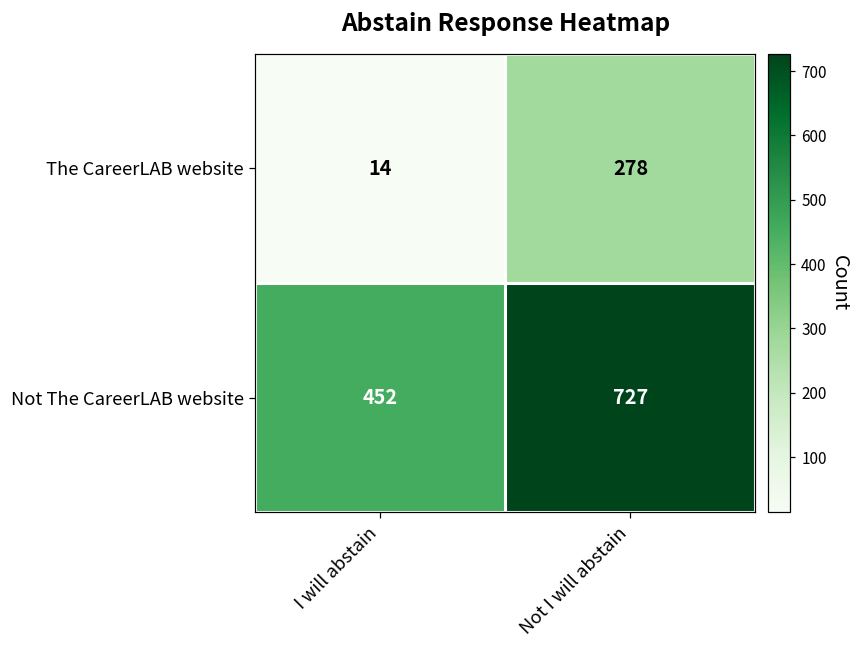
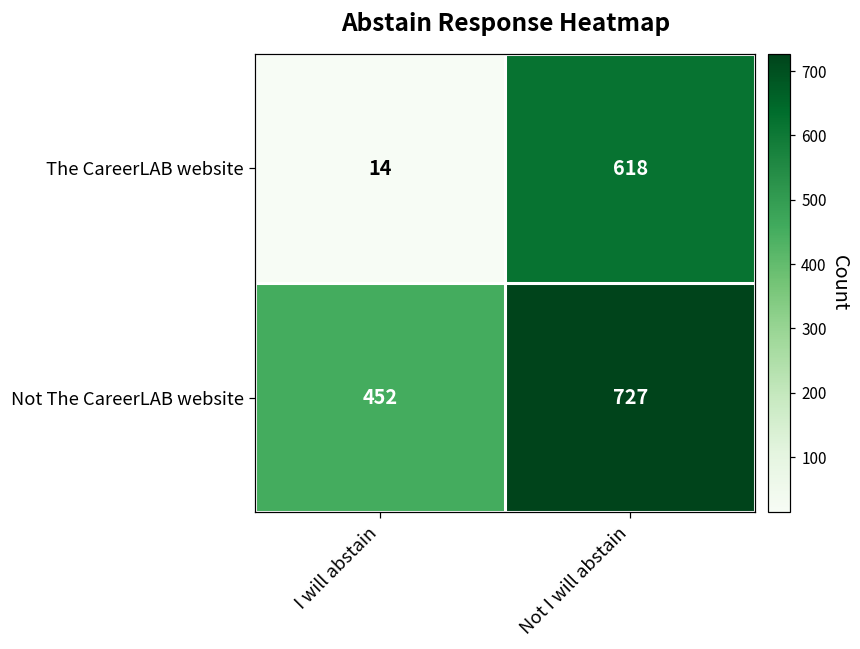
The CareerLAB website, Not I will abstain: 278 -> 618
